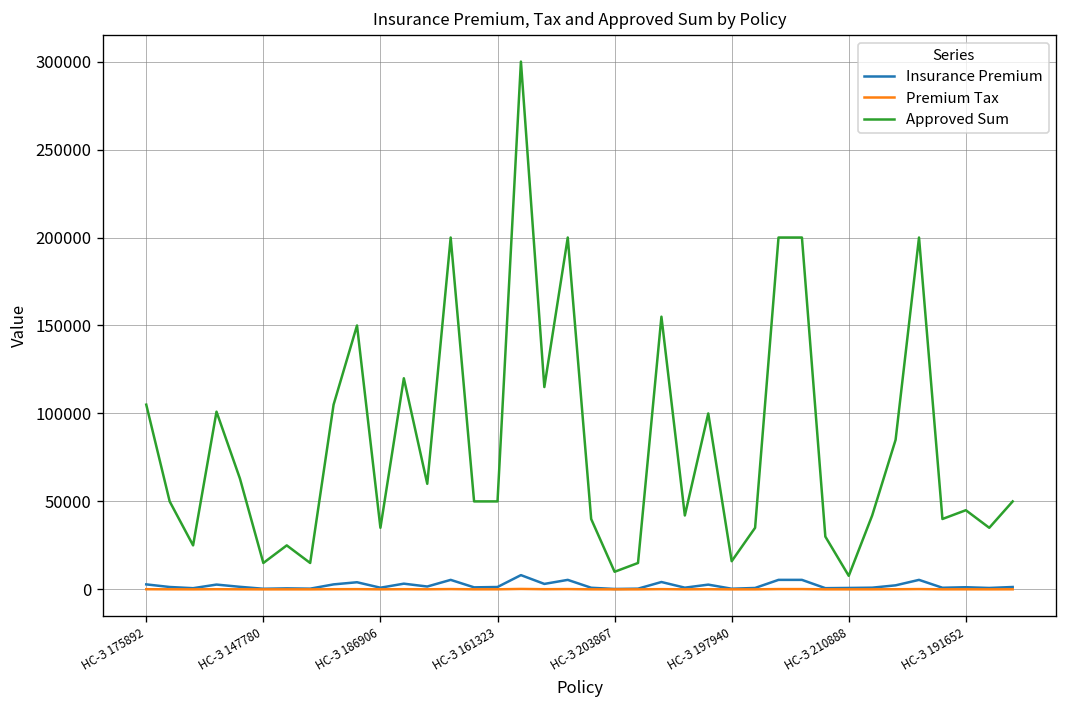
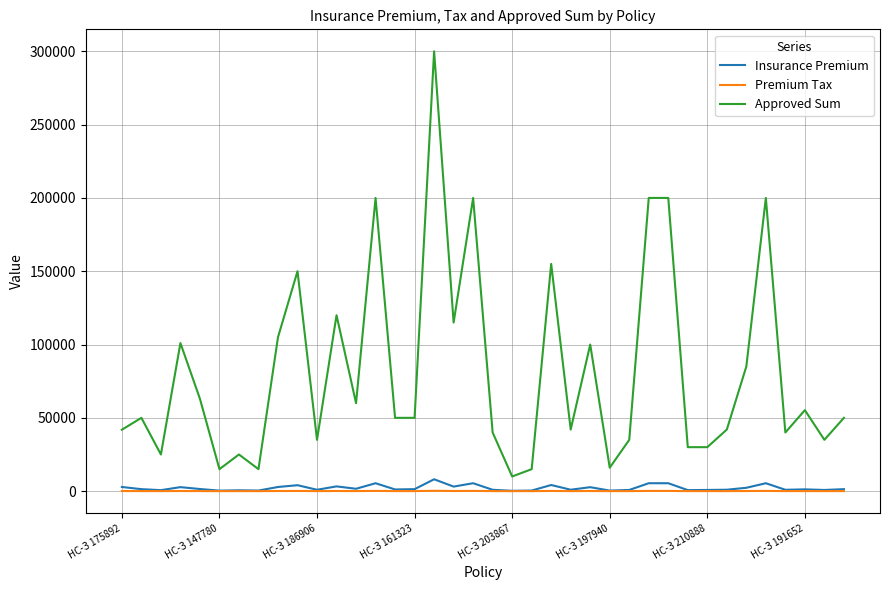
Approved Sum, НС-З 175892: 105000 -> 42000
Approved Sum, НС-З 210888: 8000 -> 30000
Approved Sum, НС-З 191652: 45000 -> 55000
